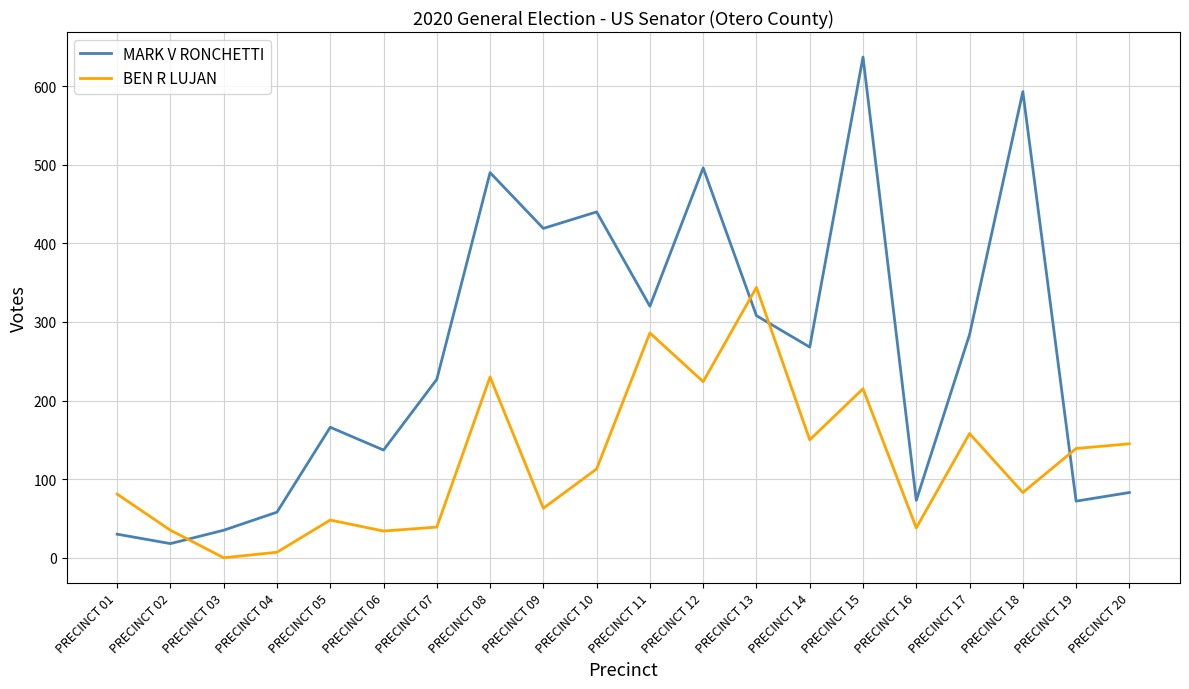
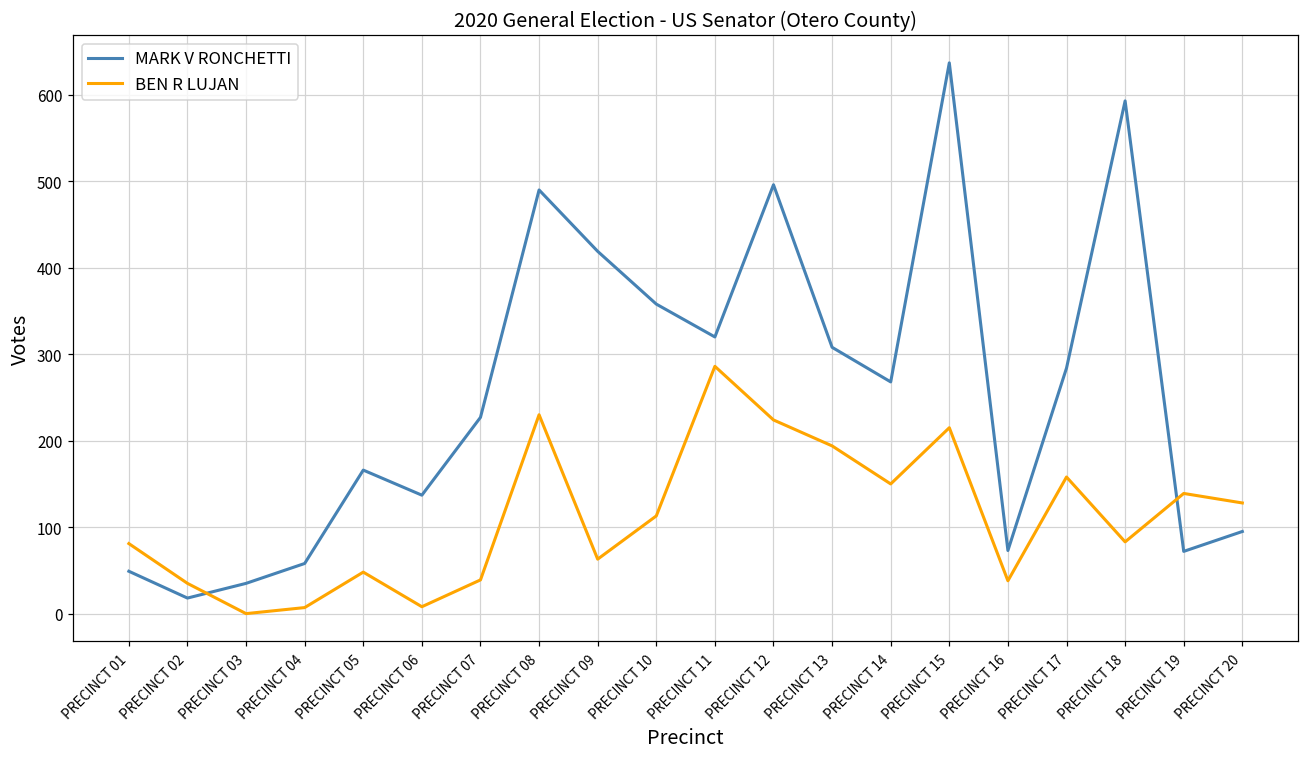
MARK V RONCHETTI, PRECINCT 01: 30 -> 50
BEN R LUJAN, PRECINCT 06: 30 -> 10
MARK V RONCHETTI, PRECINCT 10: 440 -> 360
BEN R LUJAN, PRECINCT 13: 340 -> 190
MARK V RONCHETTI, PRECINCT 20: 80 -> 100
BEN R LUJAN, PRECINCT 20: 150 -> 130
